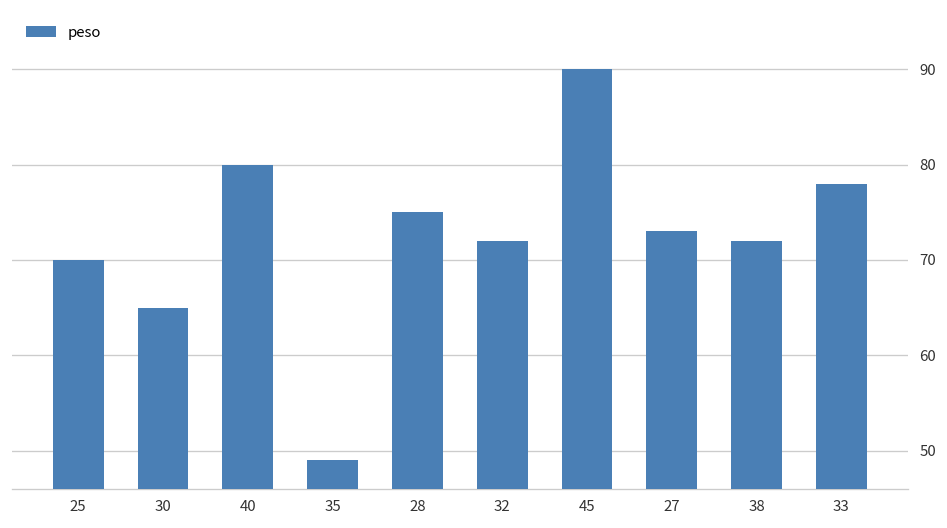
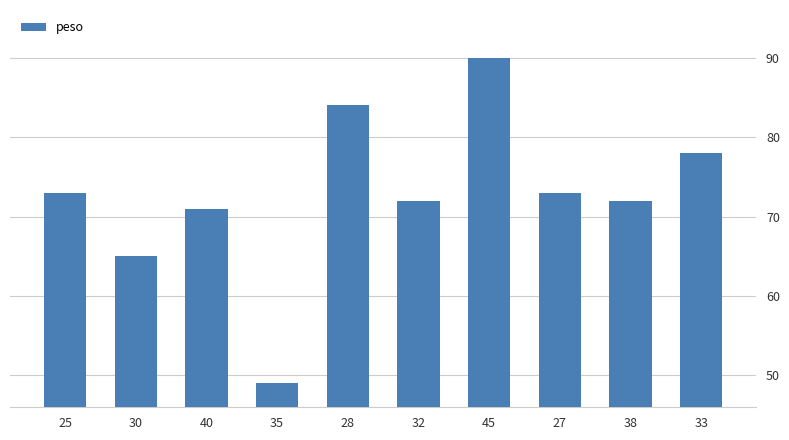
25: 70 -> 73
40: 80 -> 71
28: 75 -> 84
